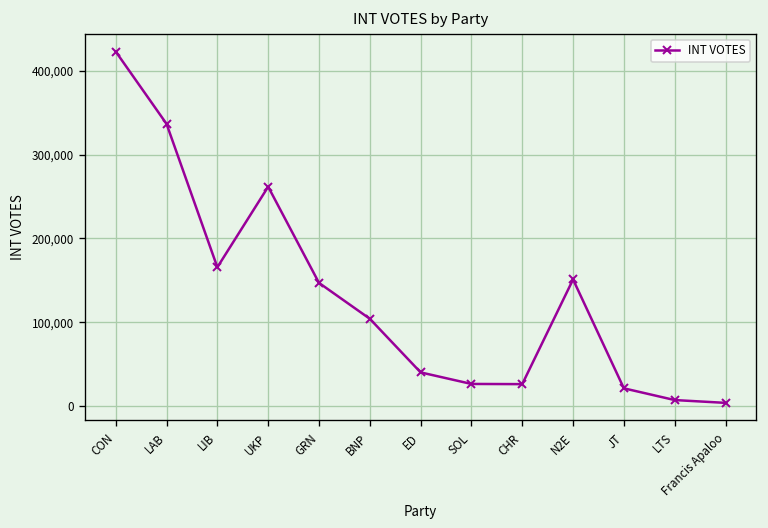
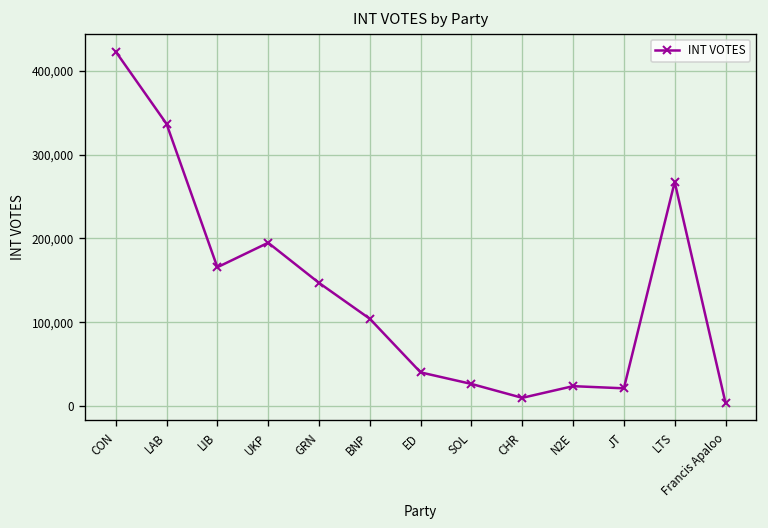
UKP: 260,000 -> 190,000
CHR: 30,000 -> 10,000
N2E: 150,000 -> 20,000
LTS: 10,000 -> 270,000
